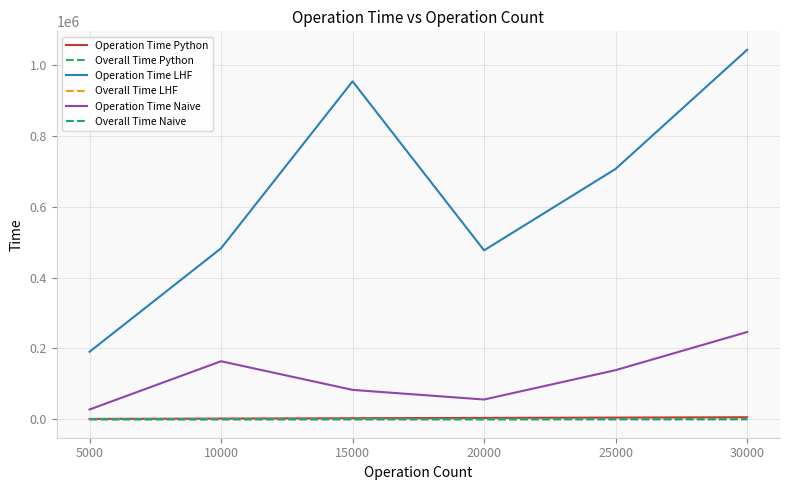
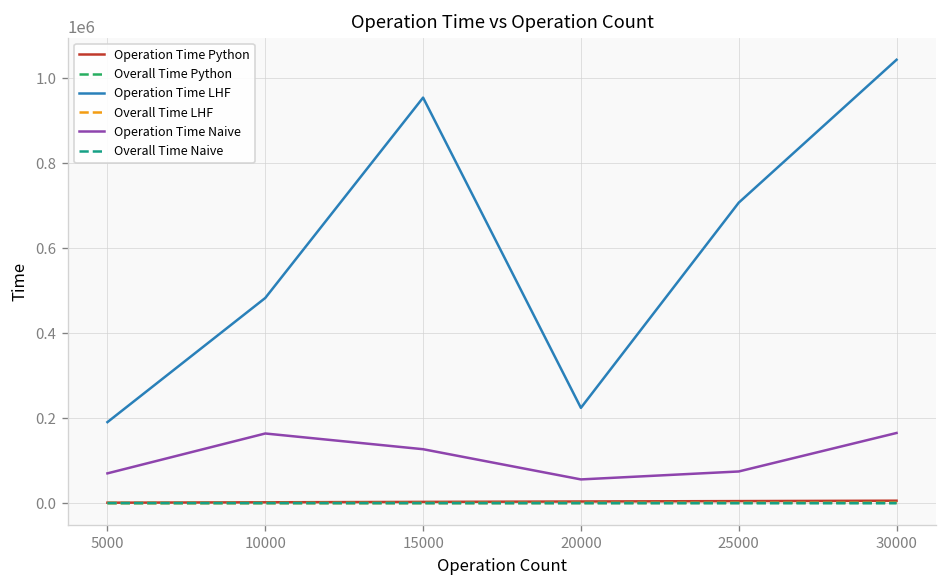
Operation Time Naive, 5000: 30000 -> 70000
Operation Time Naive, 15000: 80000 -> 130000
Operation Time LHF, 20000: 480000 -> 220000
Operation Time Naive, 25000: 140000 -> 70000
Operation Time Naive, 30000: 250000 -> 170000
